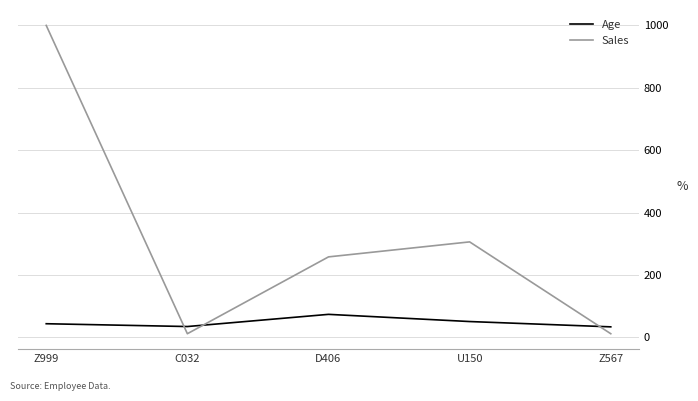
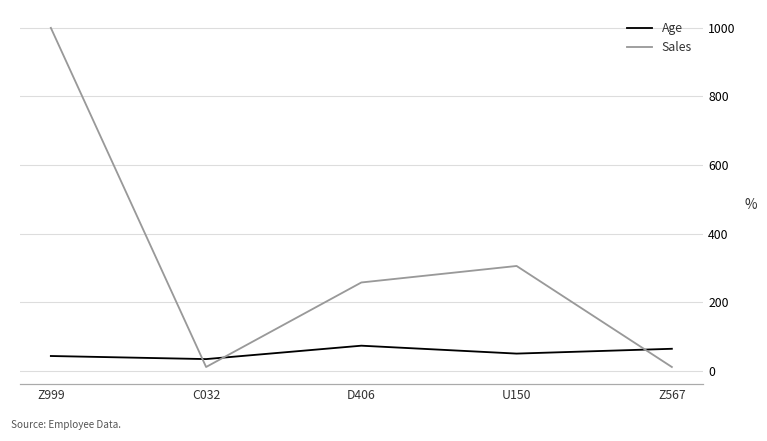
Age, Z567: 30 -> 70
